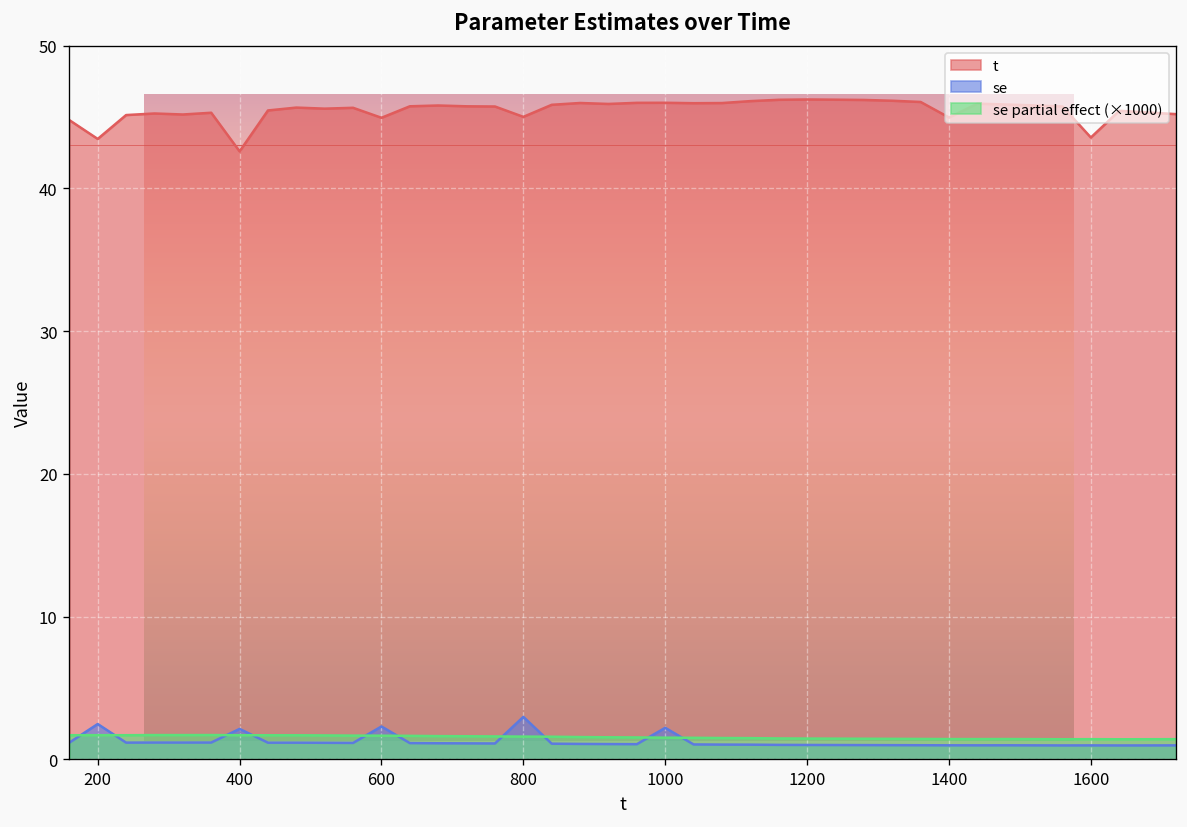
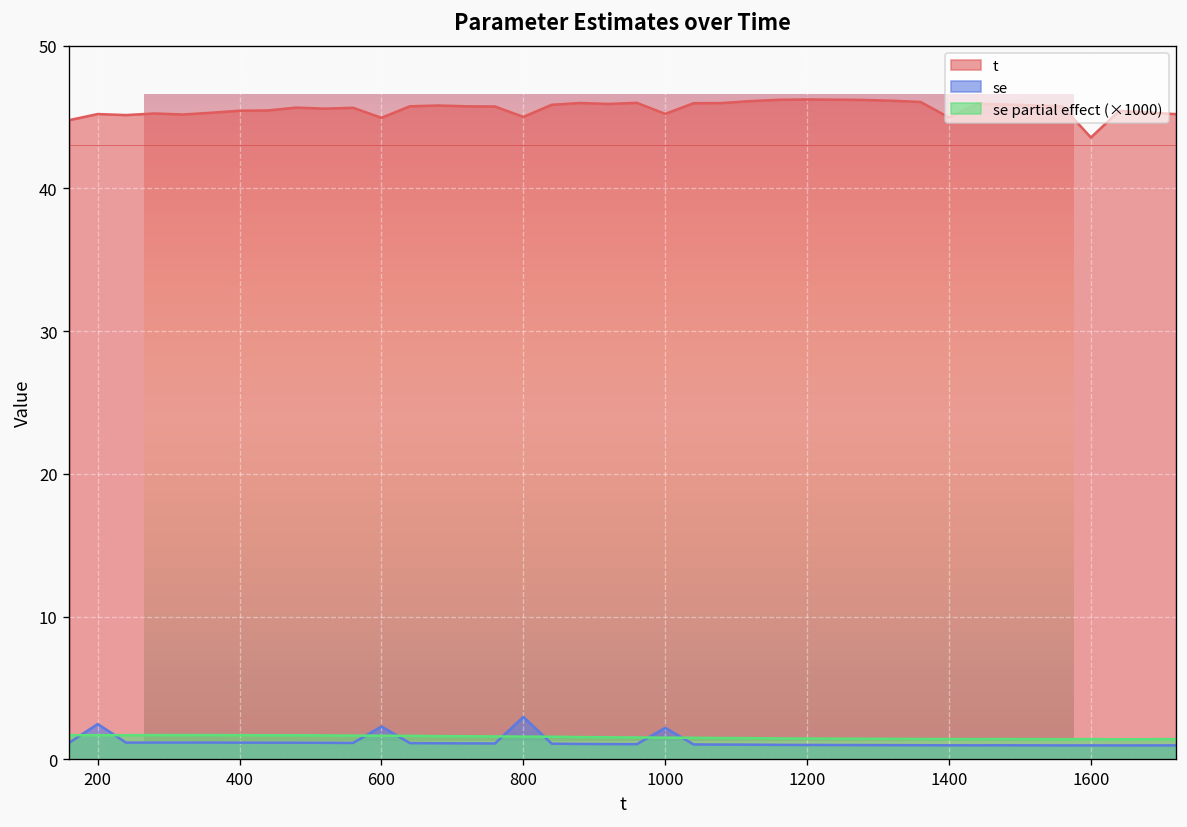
Parameter Estimates over Time, t, 200: 43.5 -> 45.2
Parameter Estimates over Time, t, 400: 42.6 -> 45.4
Parameter Estimates over Time, se, 400: 2.1 -> 1.2
Parameter Estimates over Time, t, 1000: 46.0 -> 45.2
